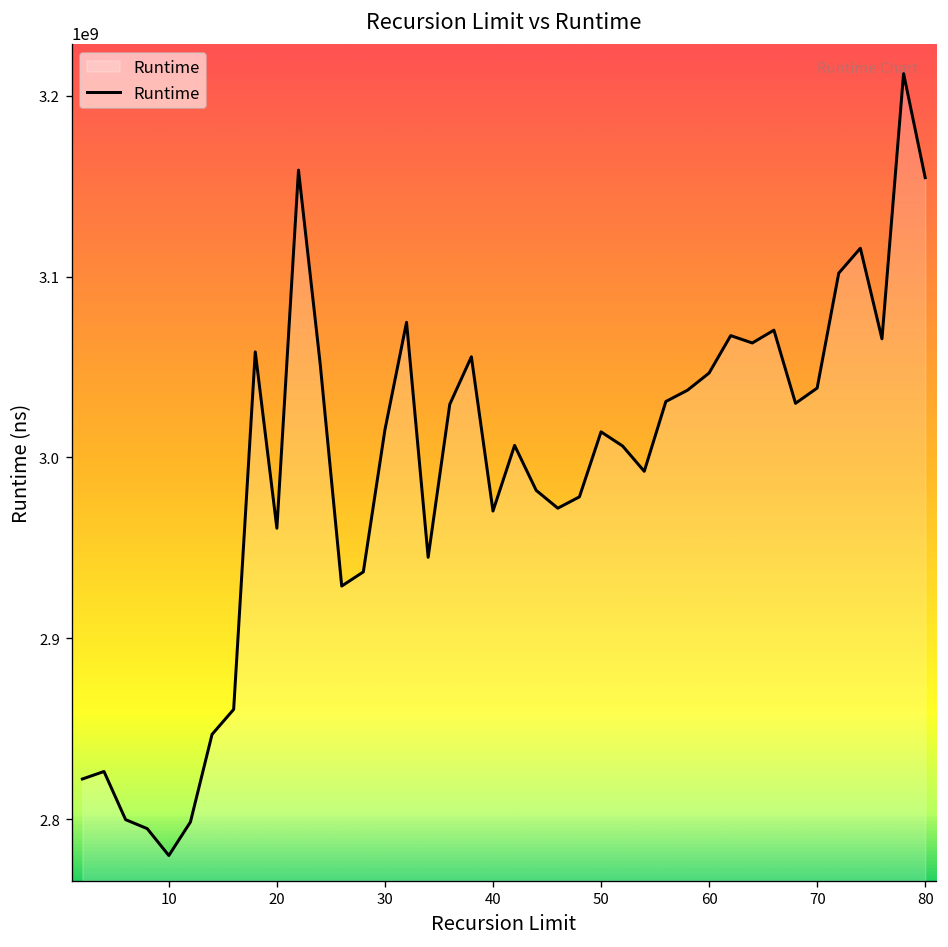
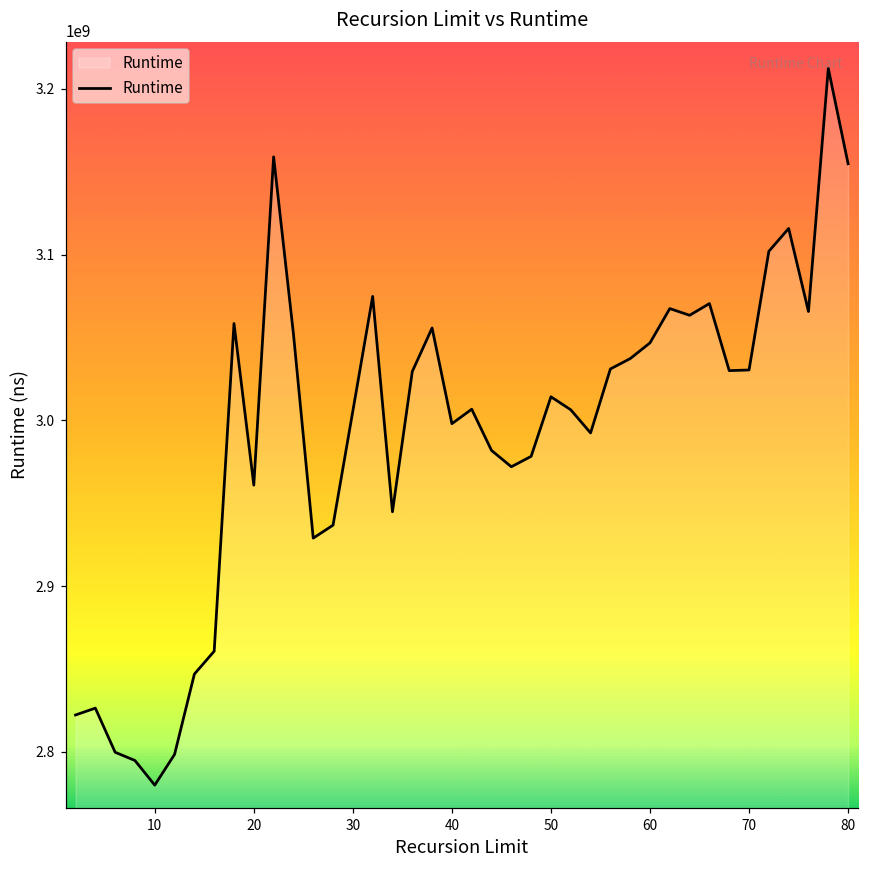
30: 3015000000 -> 3006000000
40: 2970000000 -> 2998000000
70: 3038000000 -> 3030000000
